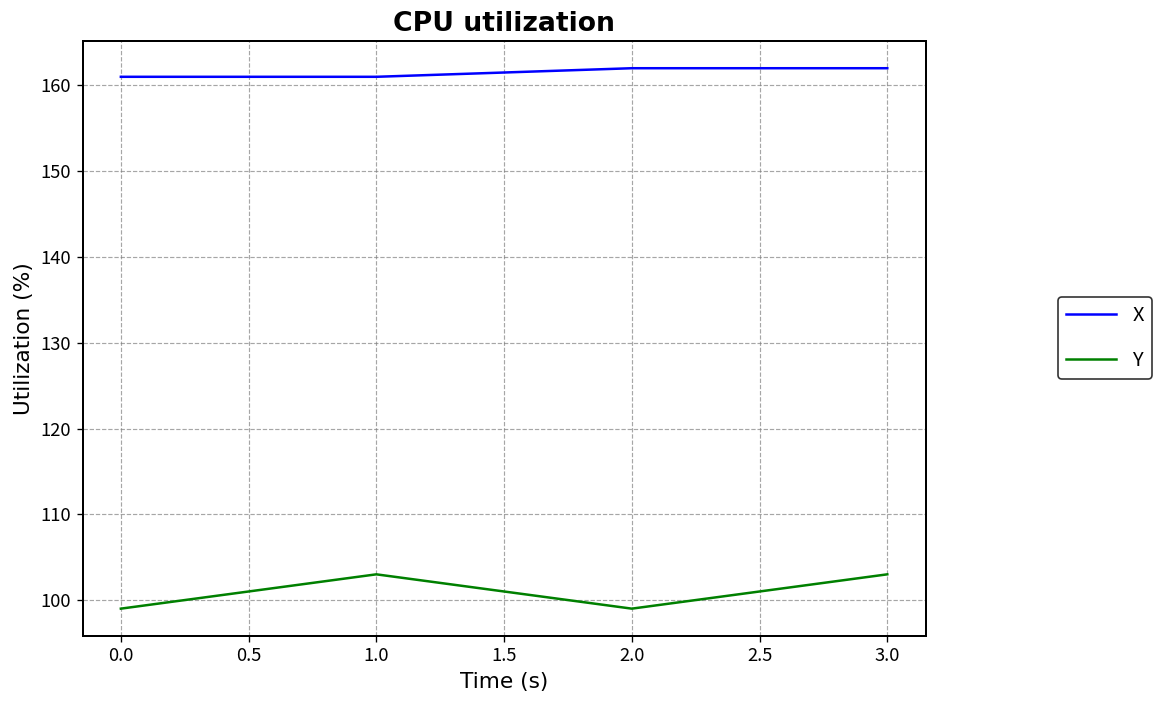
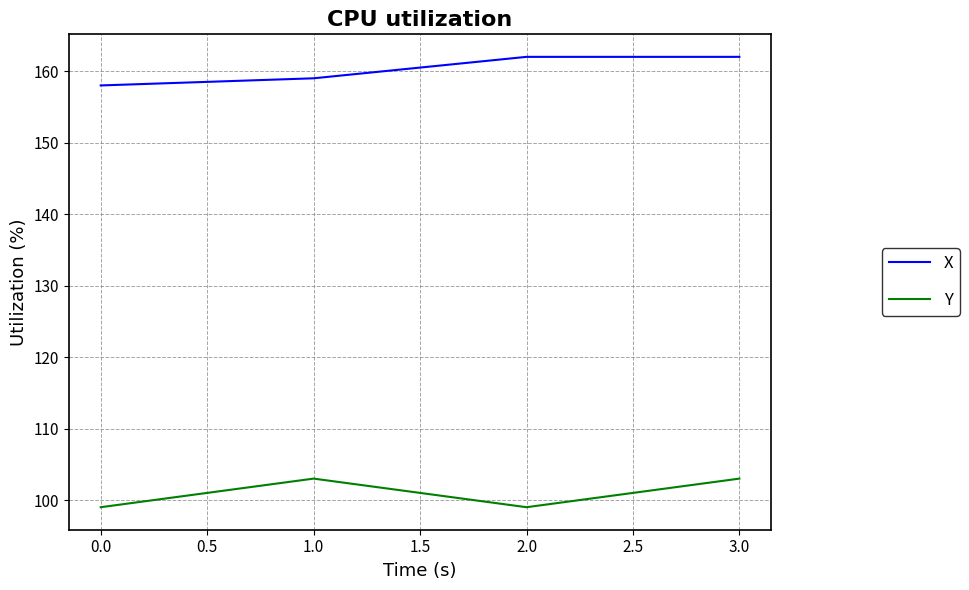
X, 0.0: 161 -> 158
X, 1.0: 161 -> 159
